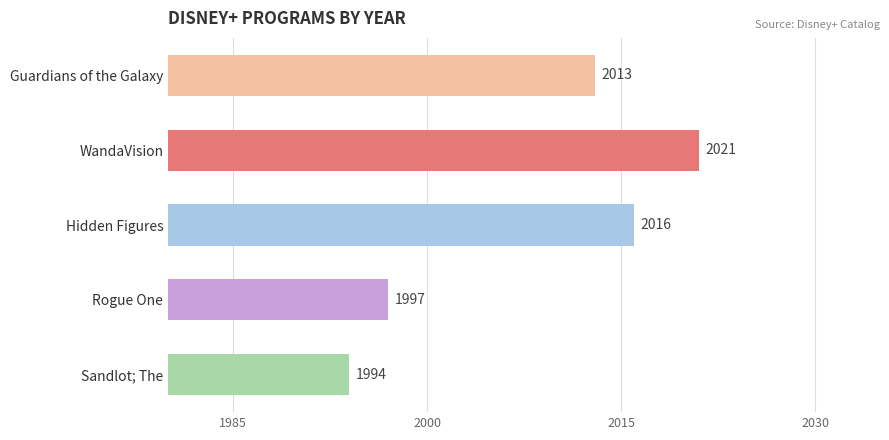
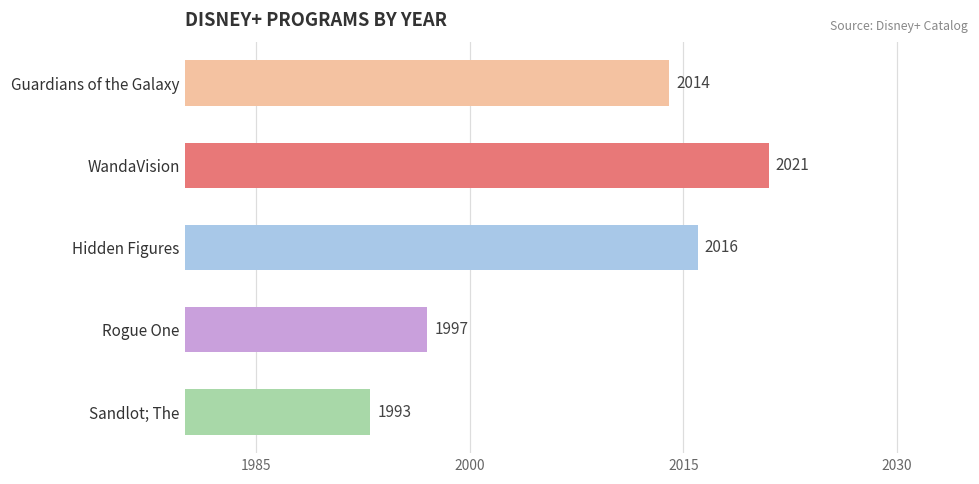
Guardians of the Galaxy: 2013 -> 2014
Sandlot; The: 1994 -> 1993
